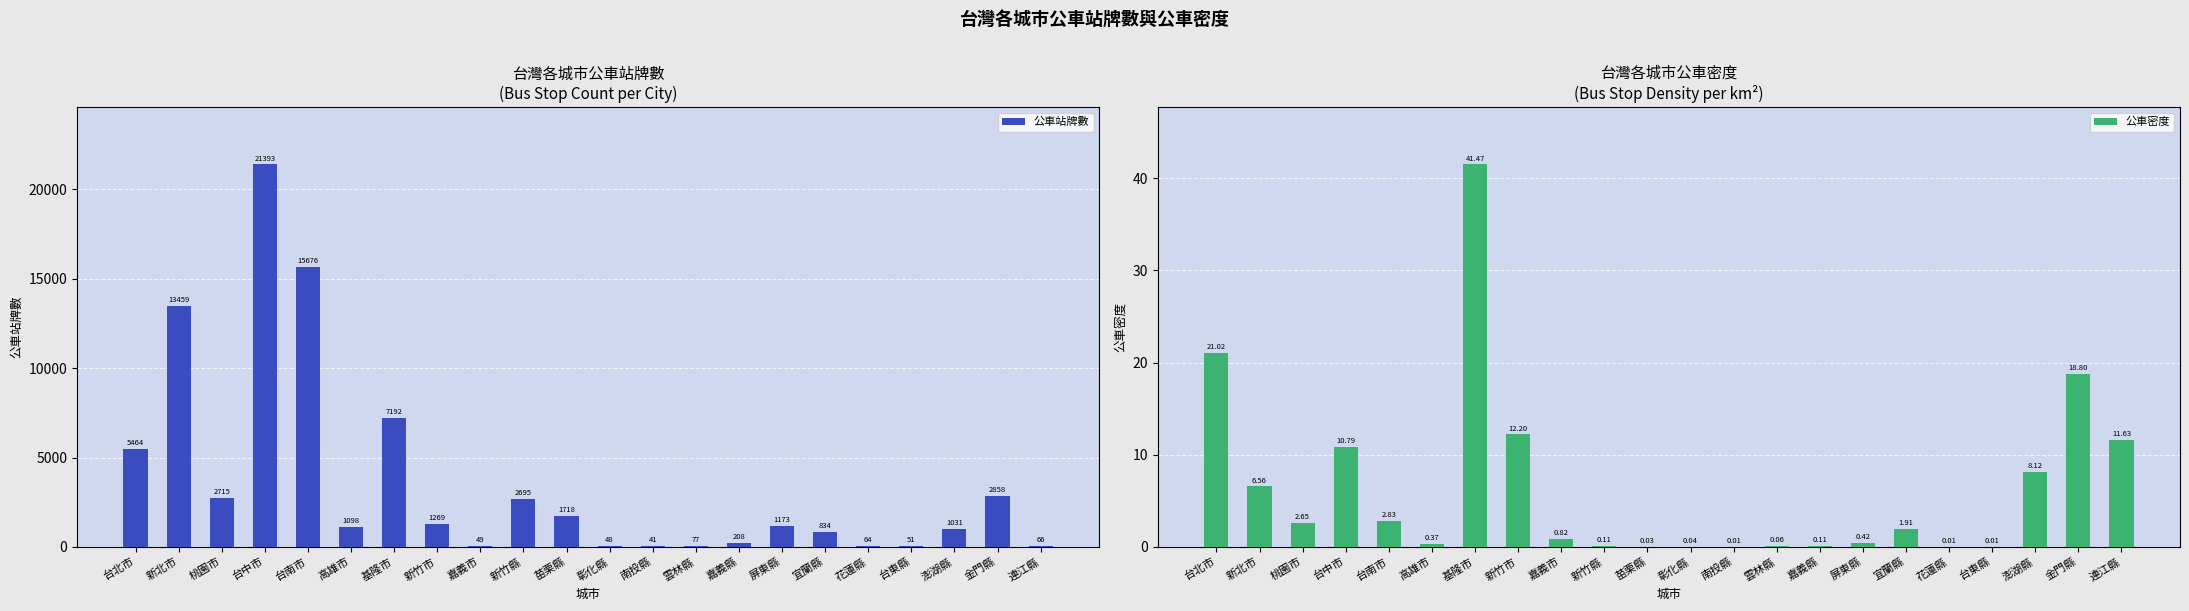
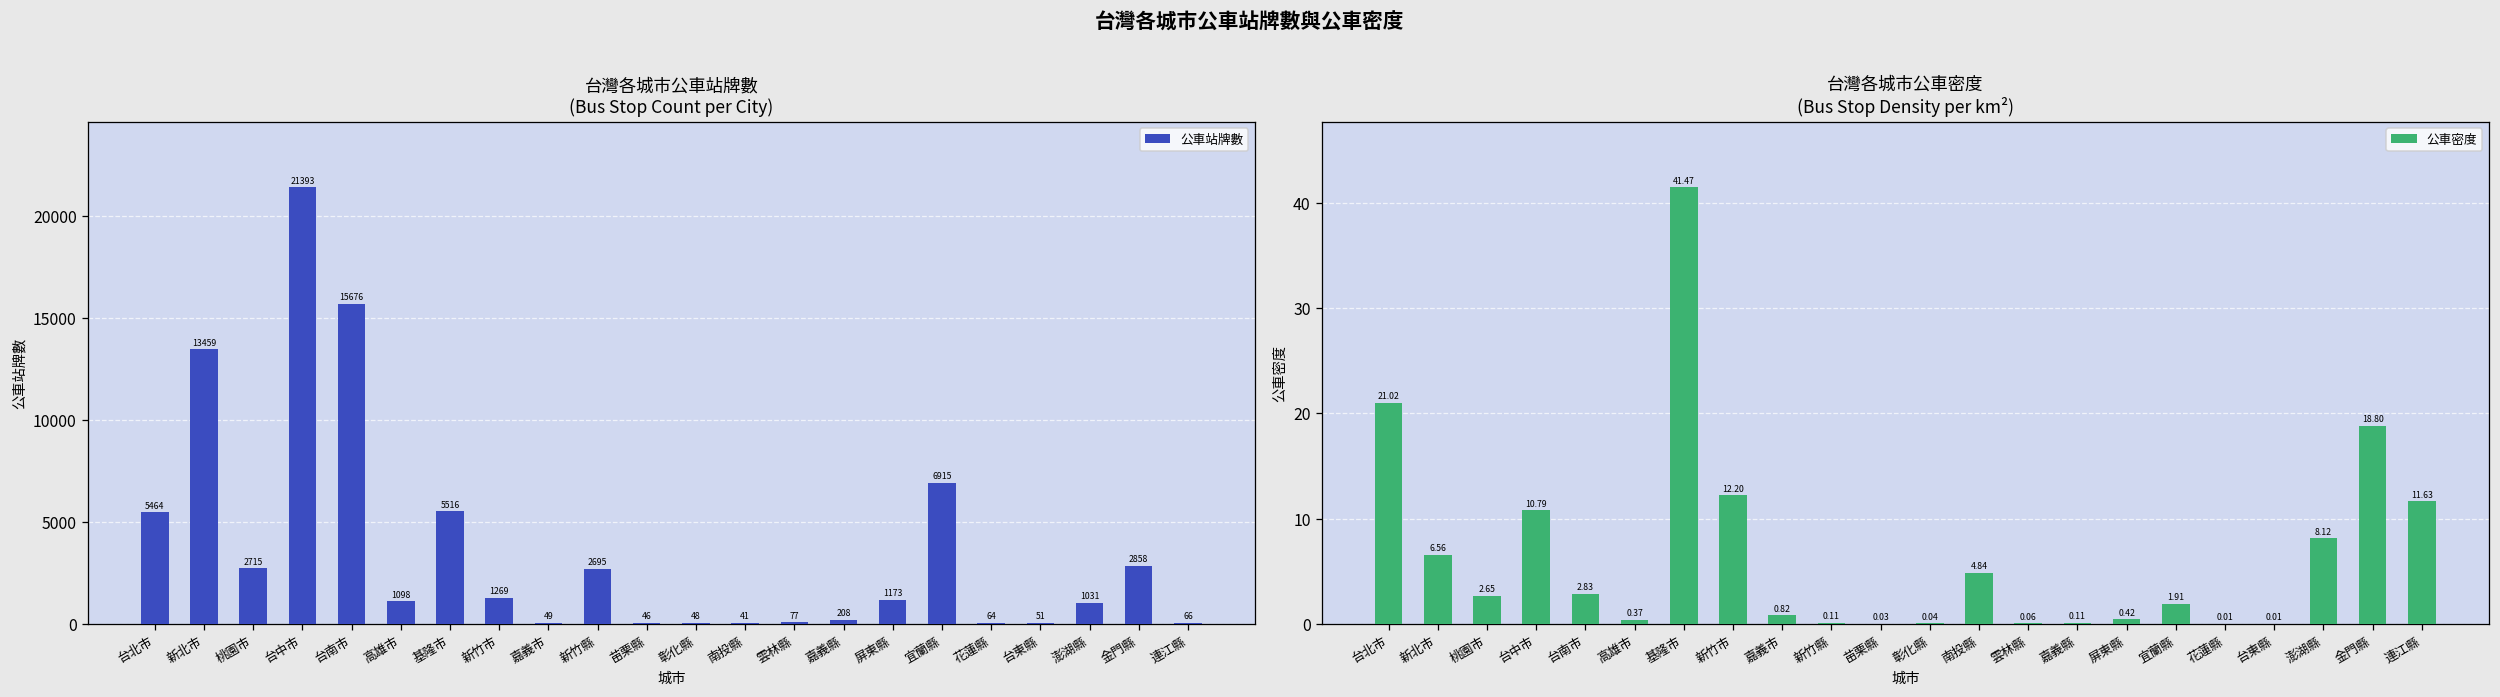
台灣各城市公車站牌數 (Bus Stop Count per City), 基隆市: 7192 -> 5516
台灣各城市公車站牌數 (Bus Stop Count per City), 苗栗縣: 1718 -> 46
台灣各城市公車站牌數 (Bus Stop Count per City), 宜蘭縣: 834 -> 6915
台灣各城市公車密度 (Bus Stop Density per km²), 南投縣: 0.01 -> 4.84
